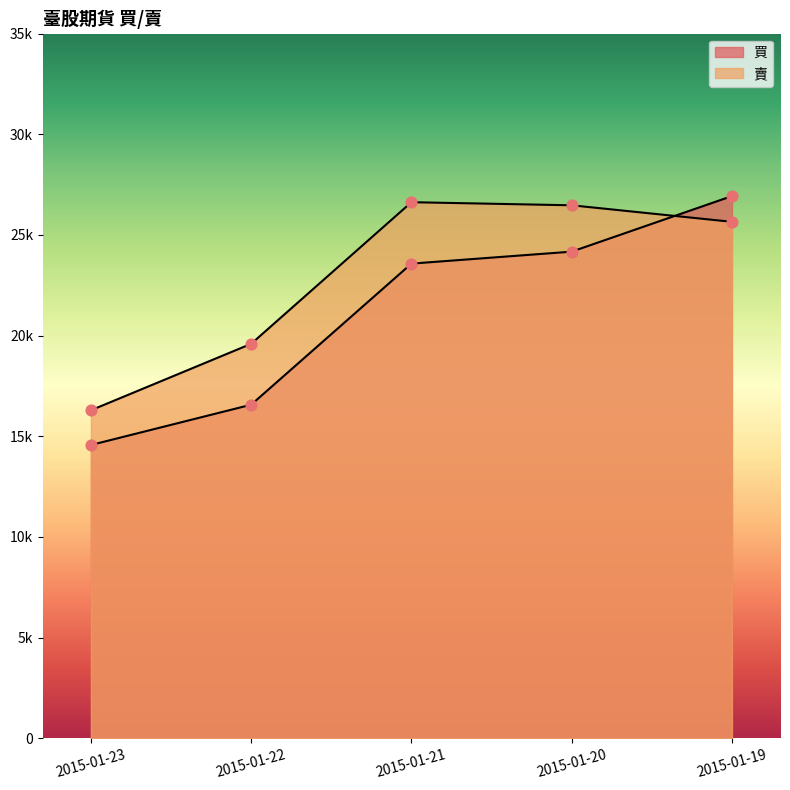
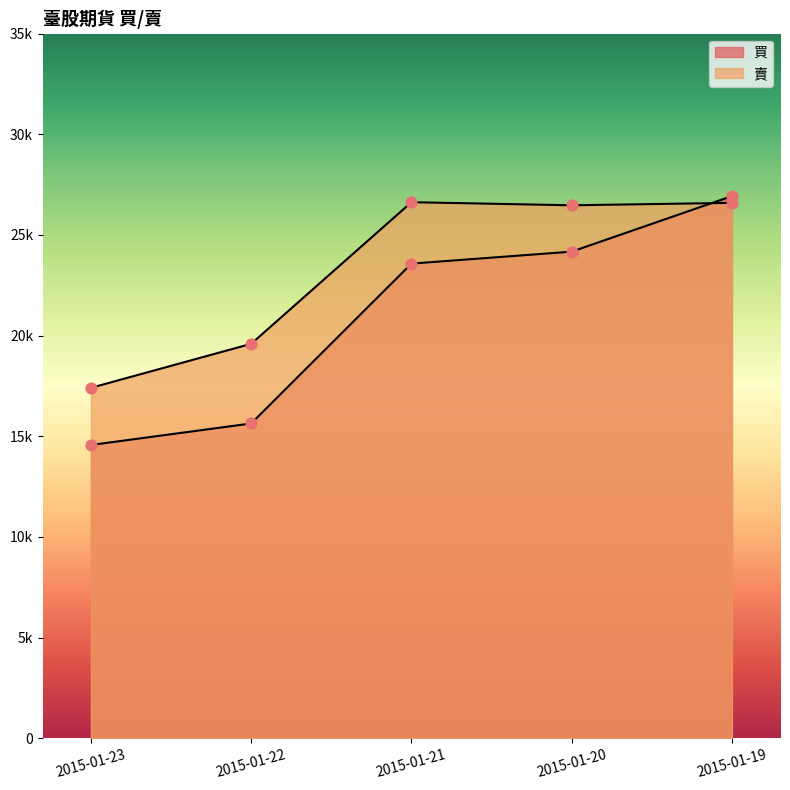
賣, 2015-01-23: 16300 -> 17400
買, 2015-01-22: 16600 -> 15600
賣, 2015-01-19: 25700 -> 26600
